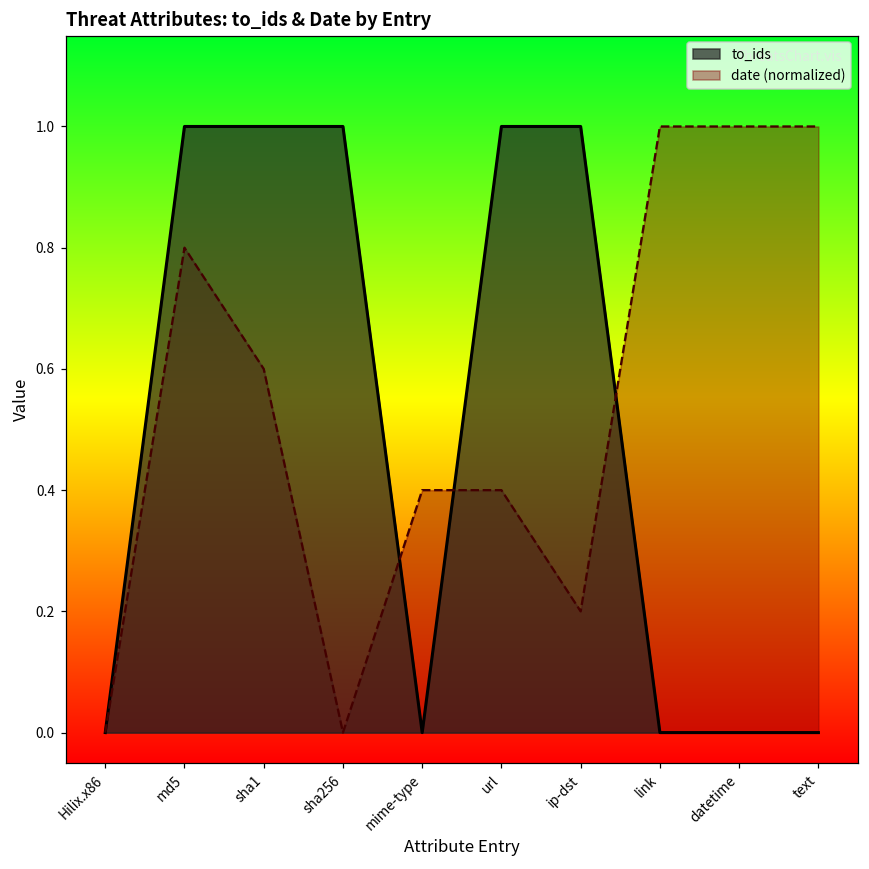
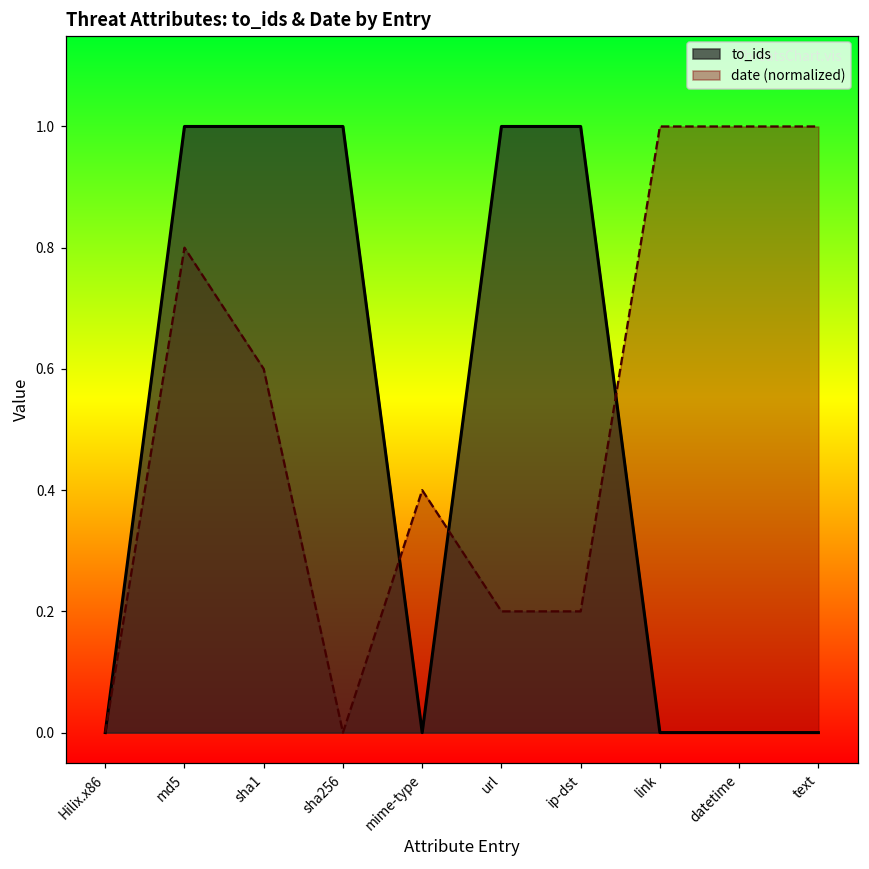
date (normalized), url: 0.40 -> 0.20
